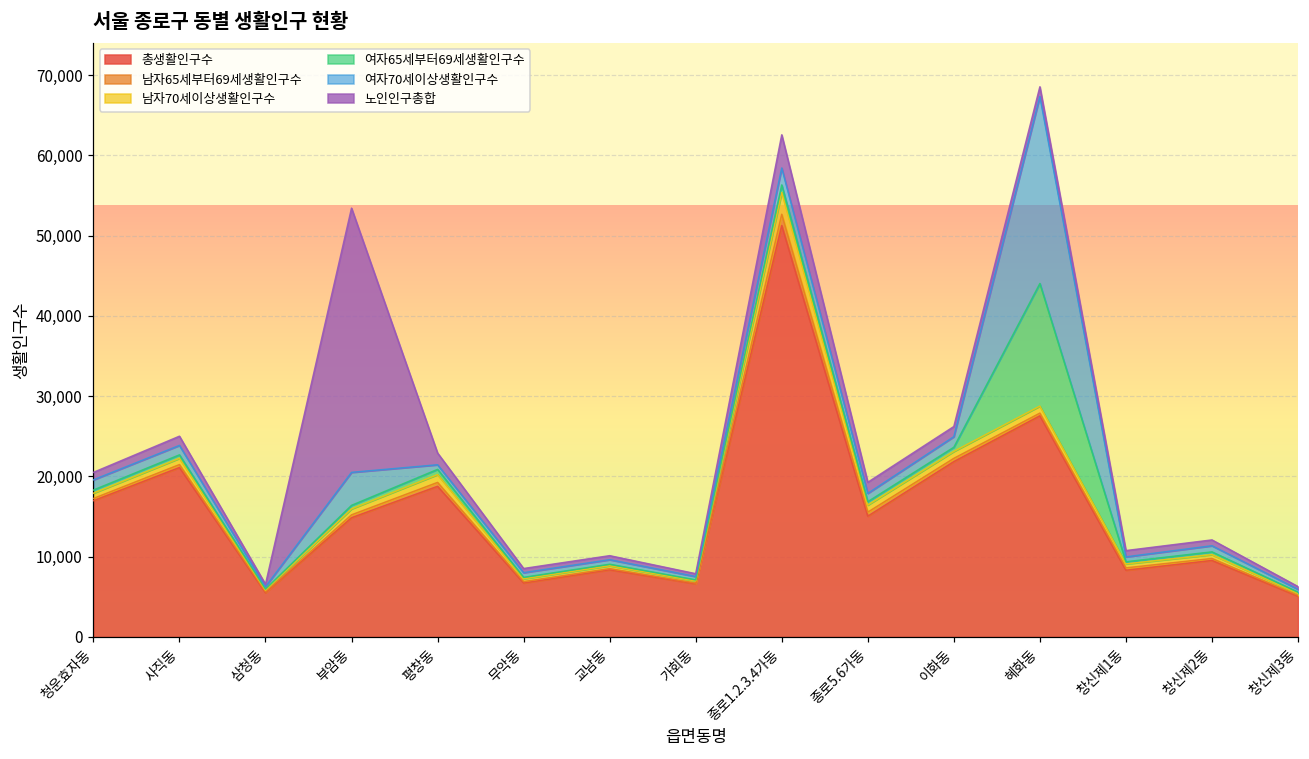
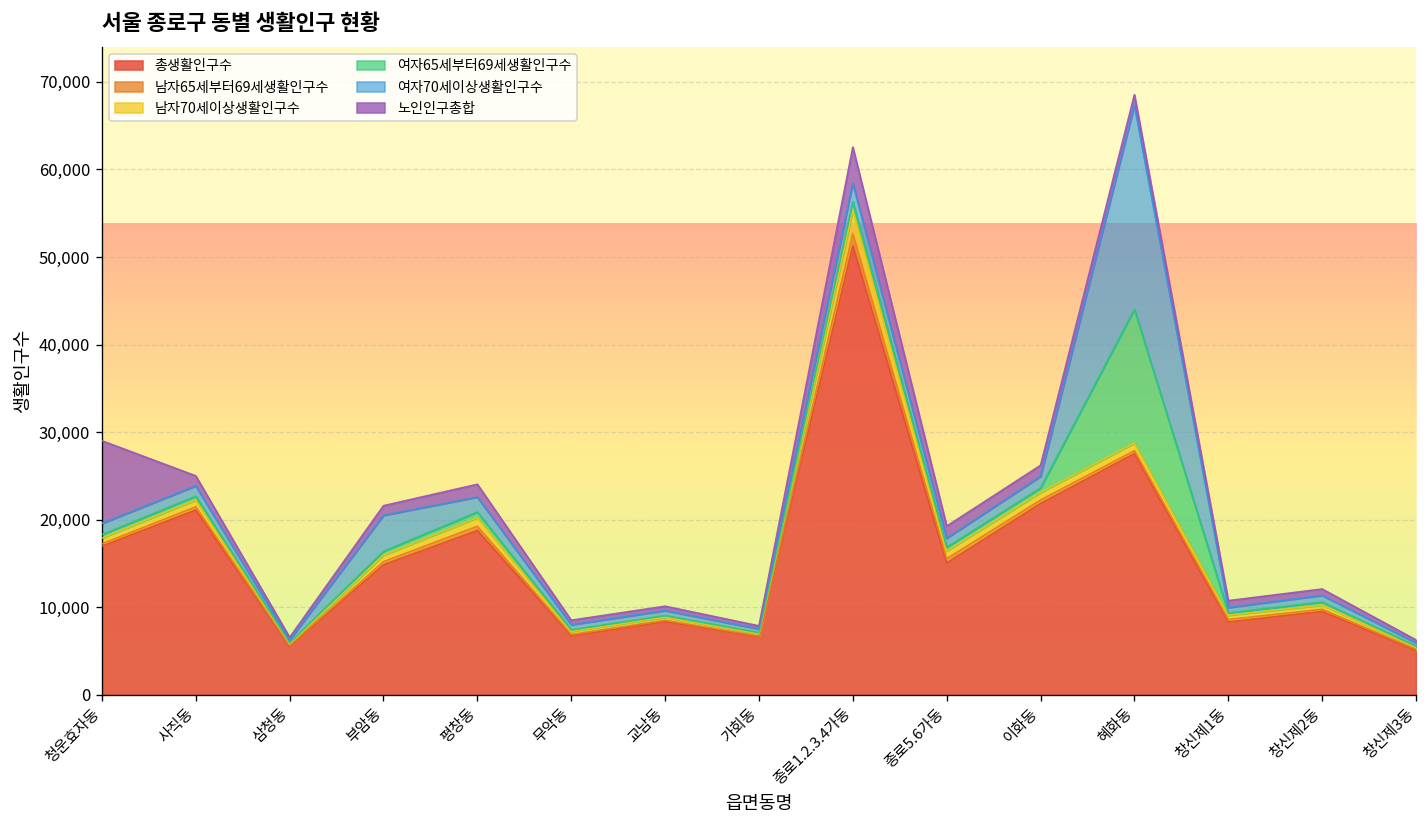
노인인구총합, 청운효자동: 1,000 -> 9,000
노인인구총합, 부암동: 33,000 -> 1,000
여자70세이상생활인구수, 평창동: 1,000 -> 2,000
